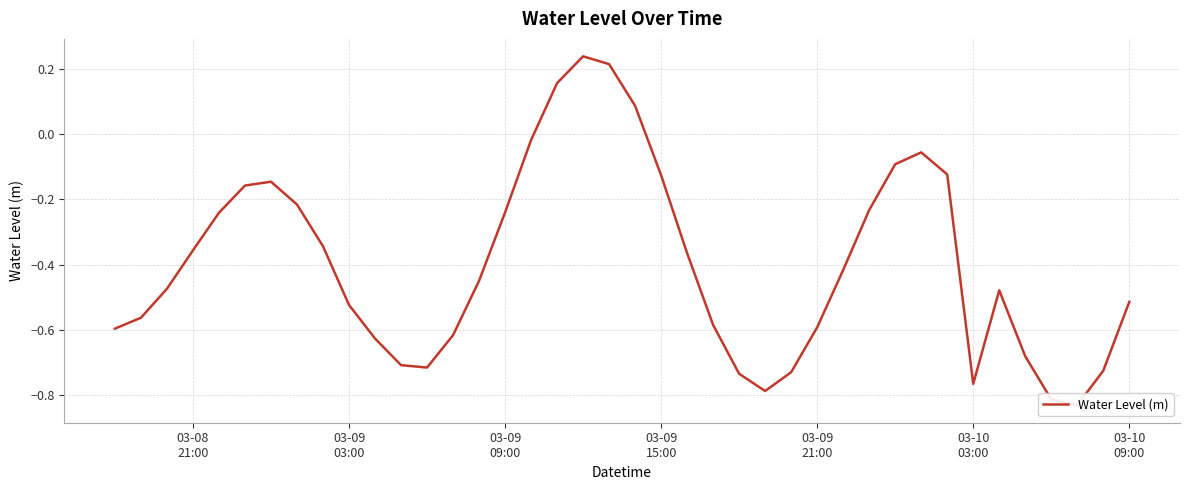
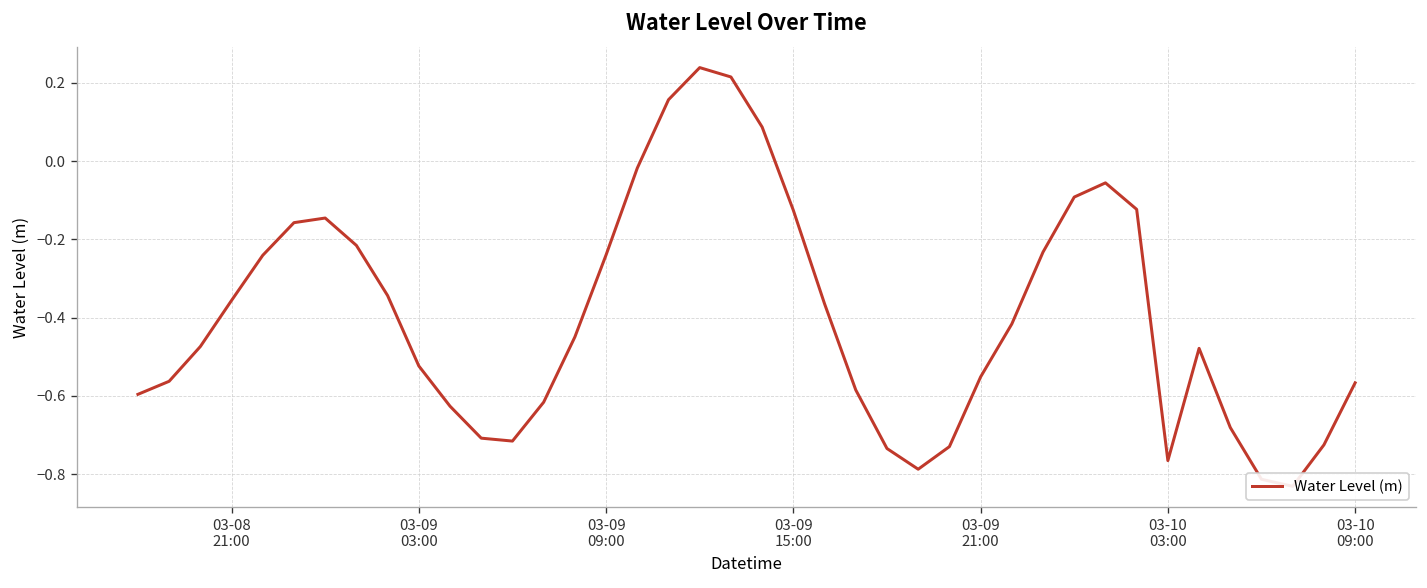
03-09 21:00: -0.59 -> -0.55
03-10 09:00: -0.51 -> -0.57
